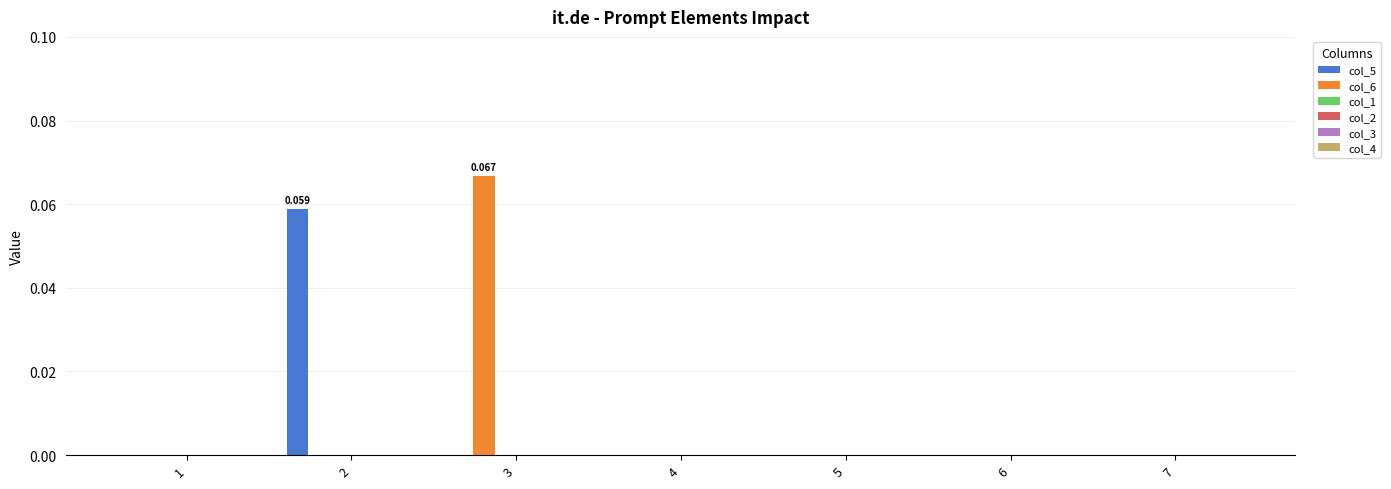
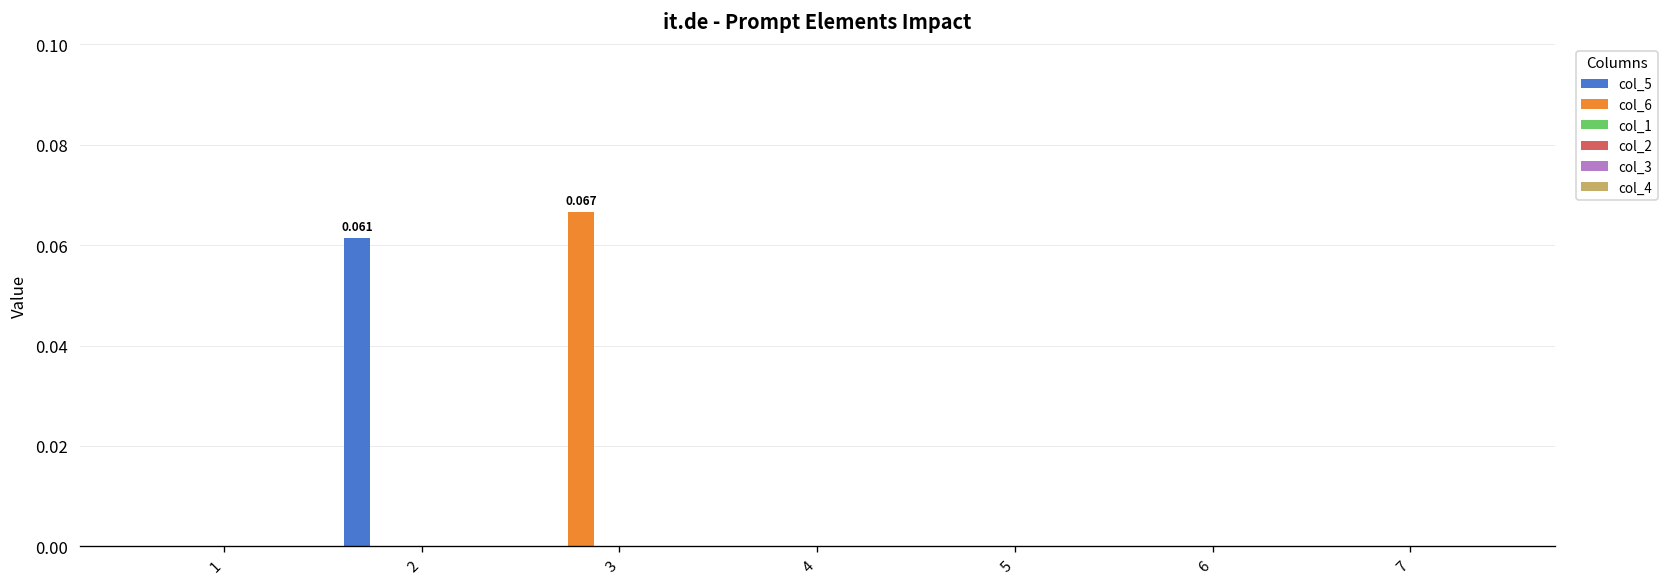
col_5, 2: 0.059 -> 0.061
